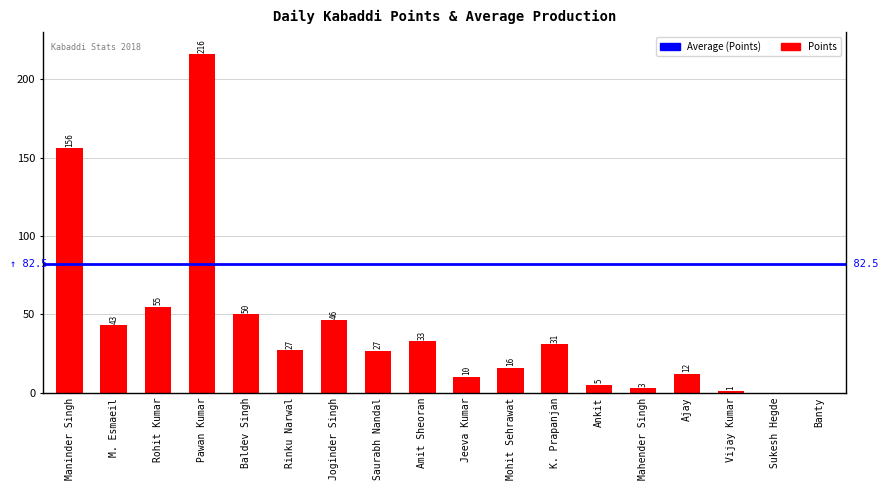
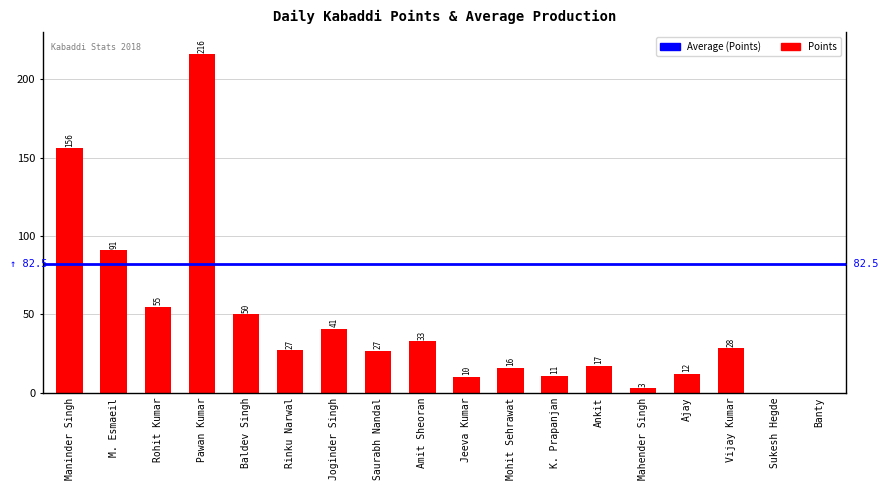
M. Esmaeil: 43 -> 91
Joginder Singh: 46 -> 41
K. Prapanjan: 31 -> 11
Ankit: 5 -> 17
Vijay Kumar: 1 -> 28
